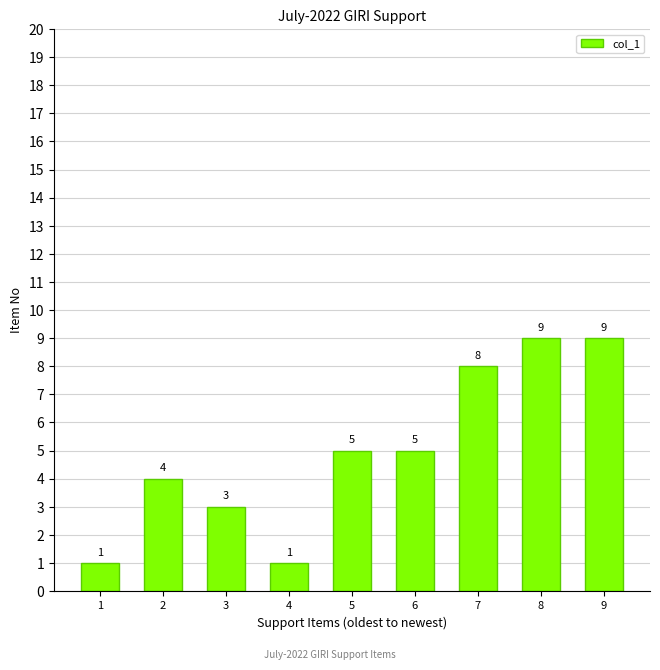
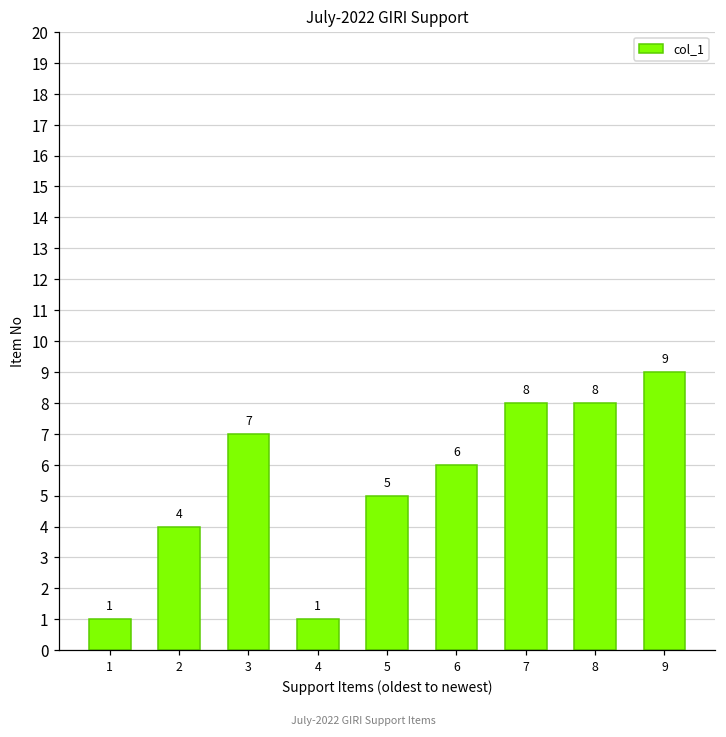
3: 3 -> 7
6: 5 -> 6
8: 9 -> 8
